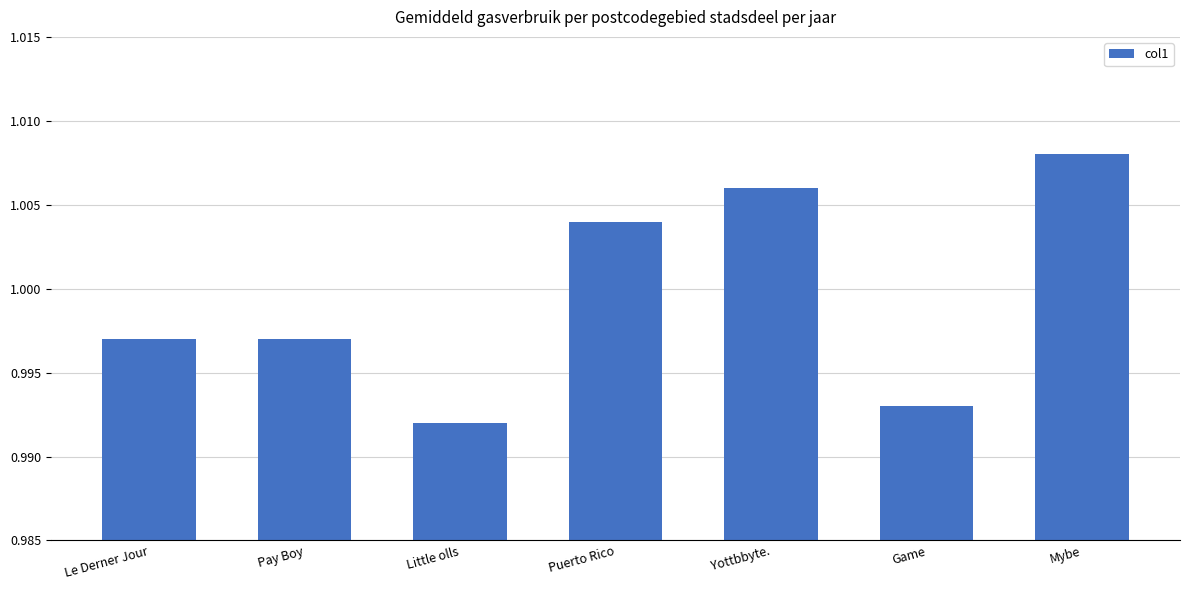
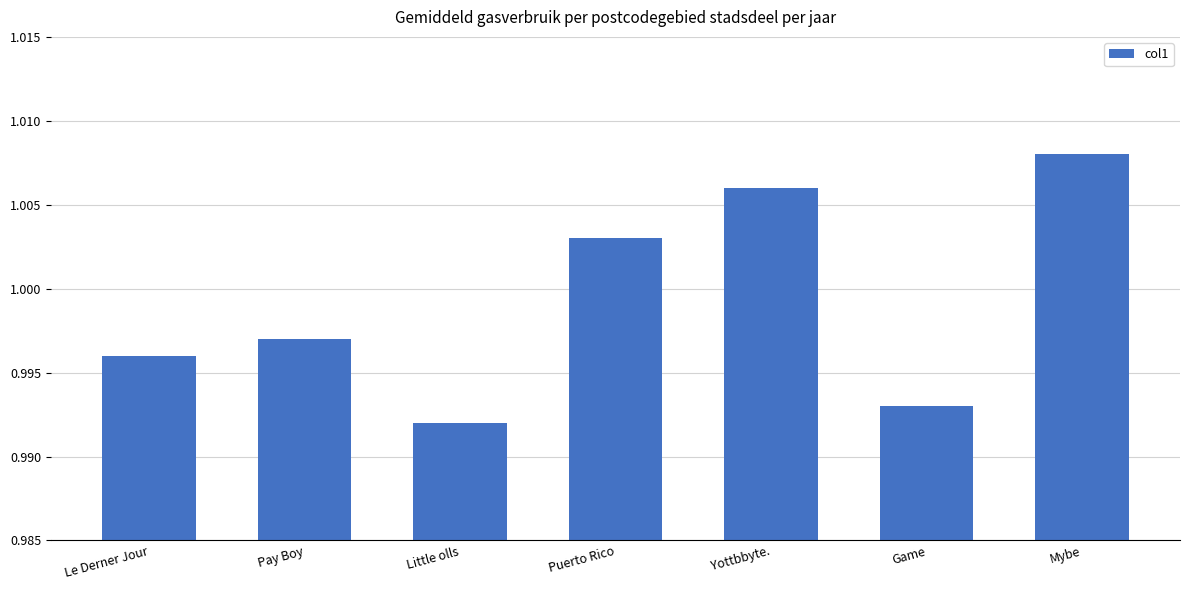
Le Derner Jour: 0.997 -> 0.996
Puerto Rico: 1.004 -> 1.003
